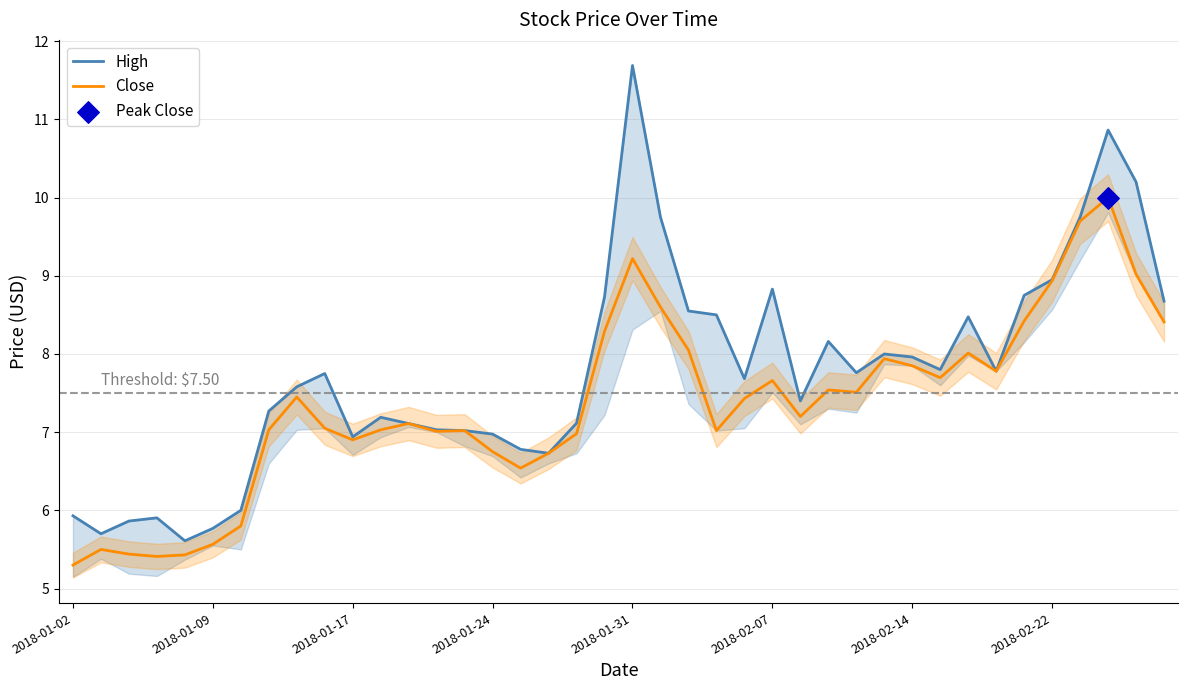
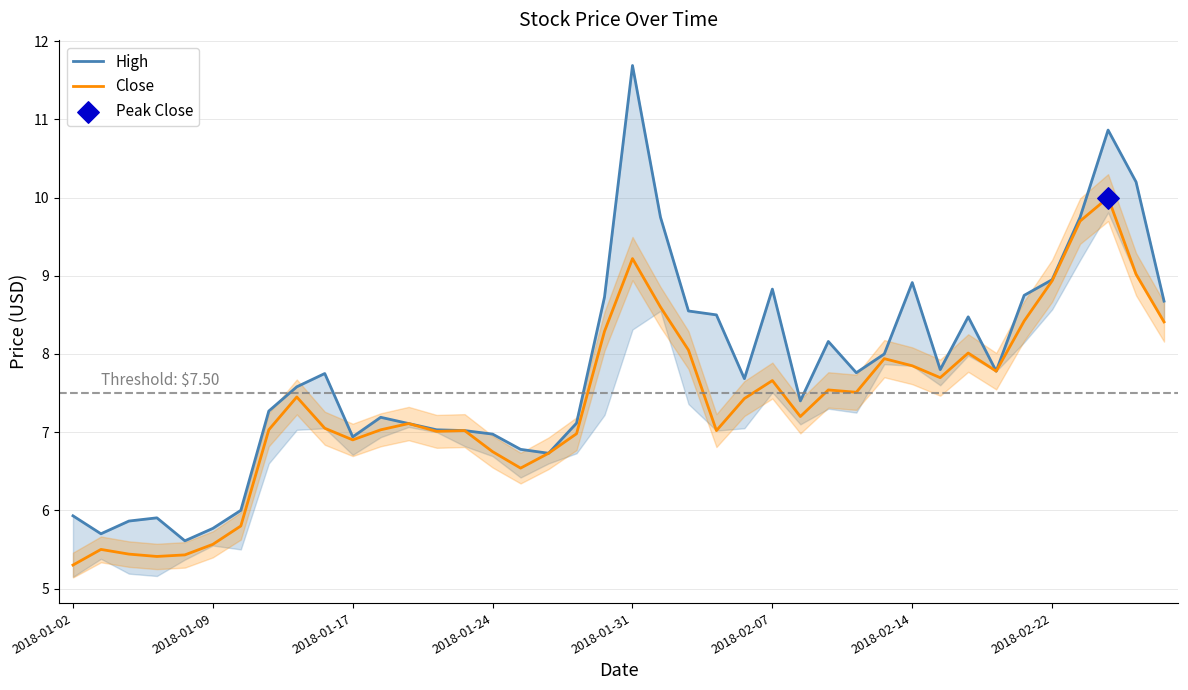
High, 2018-02-14: 8.0 -> 8.9
